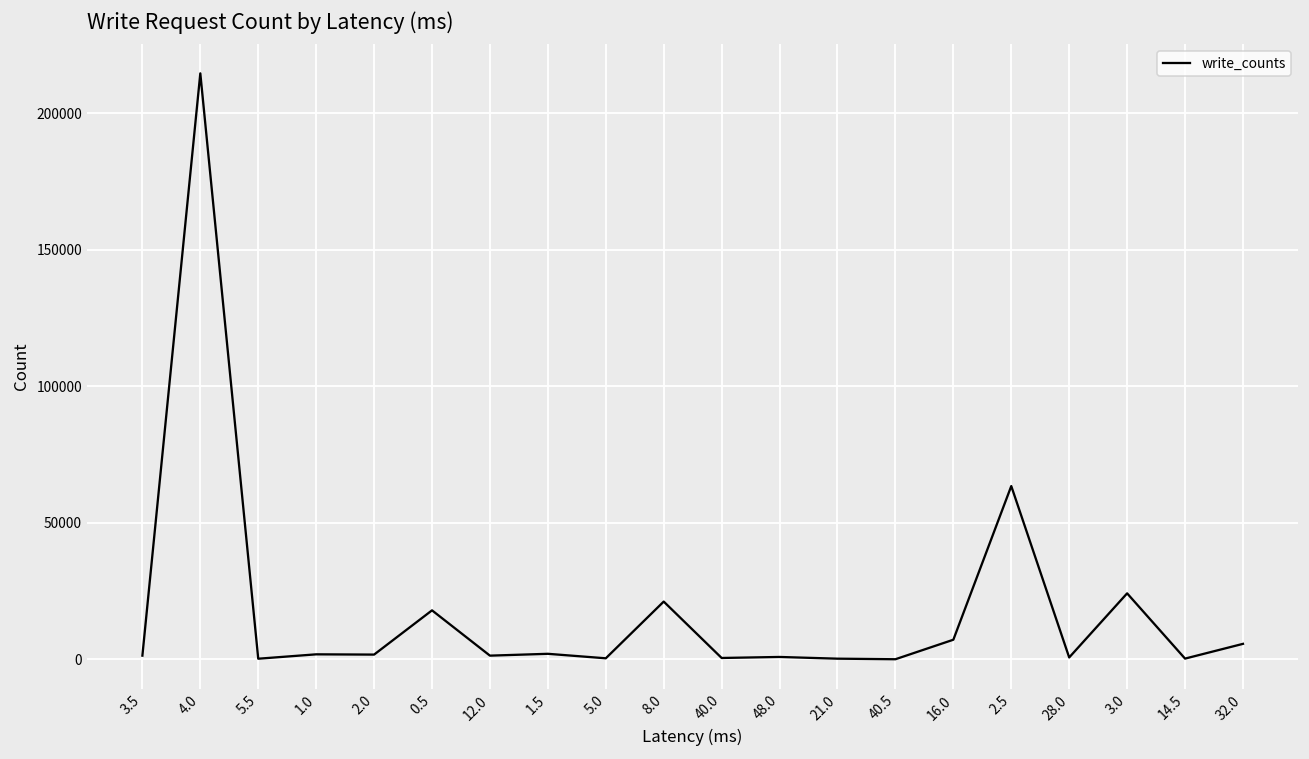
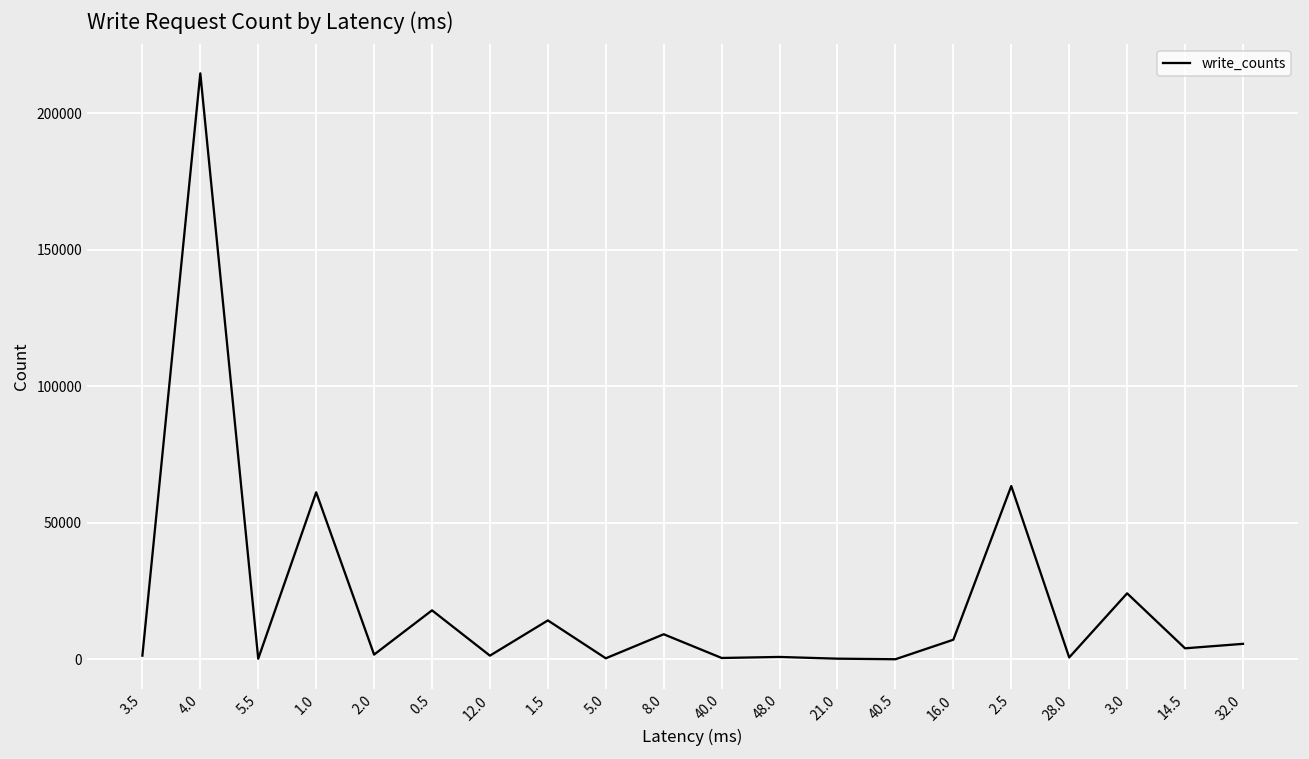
1.0: 2000 -> 61000
1.5: 2000 -> 14000
8.0: 21000 -> 9000
14.5: 0 -> 4000
